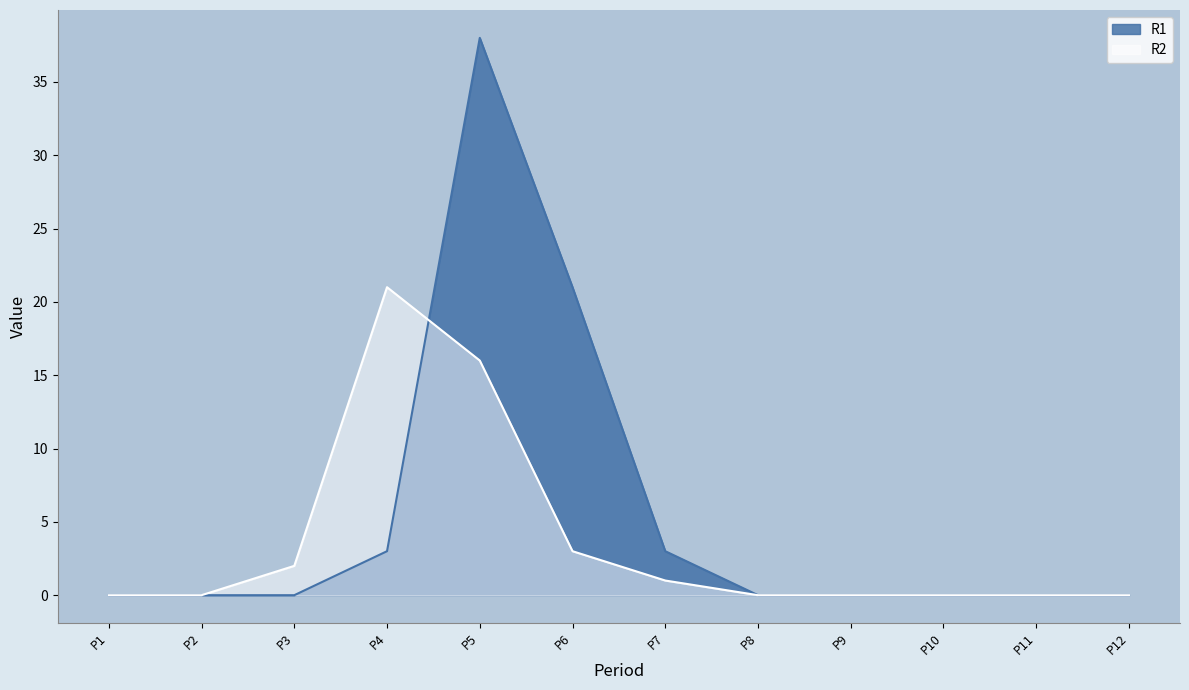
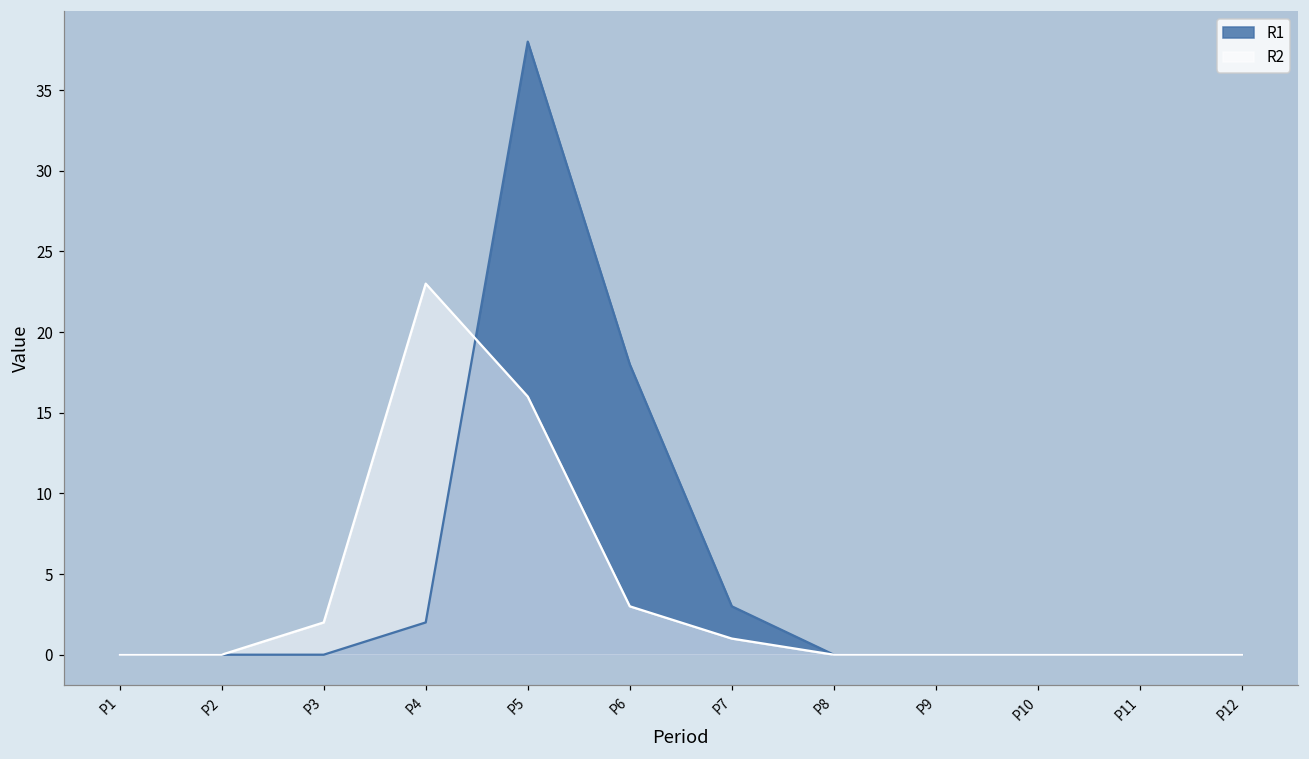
R1, P4: 3 -> 2
R2, P4: 21 -> 23
R1, P6: 21 -> 18
